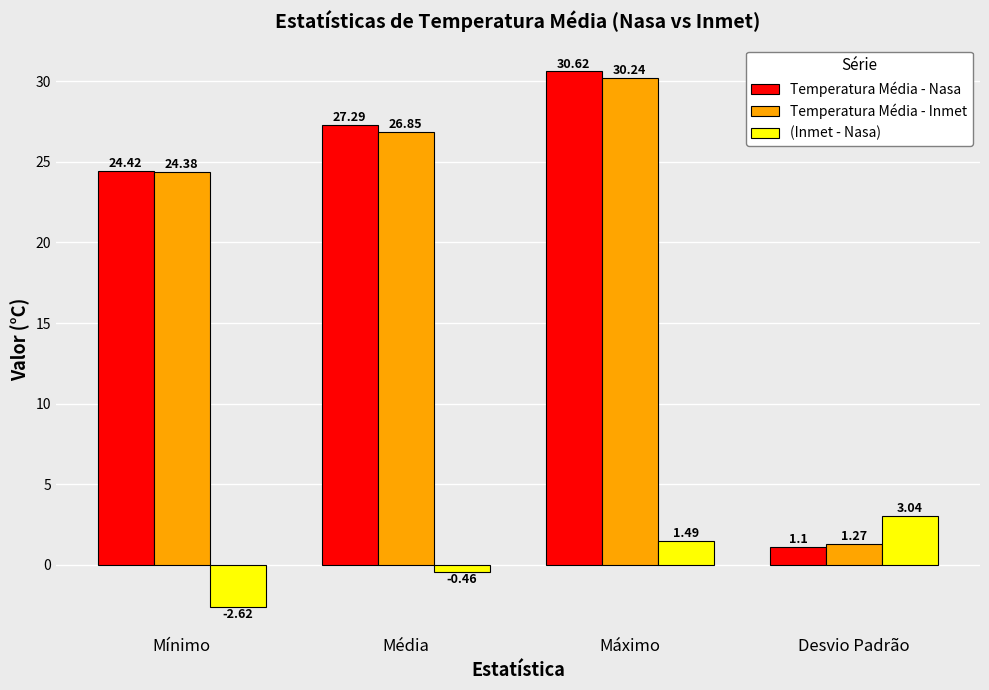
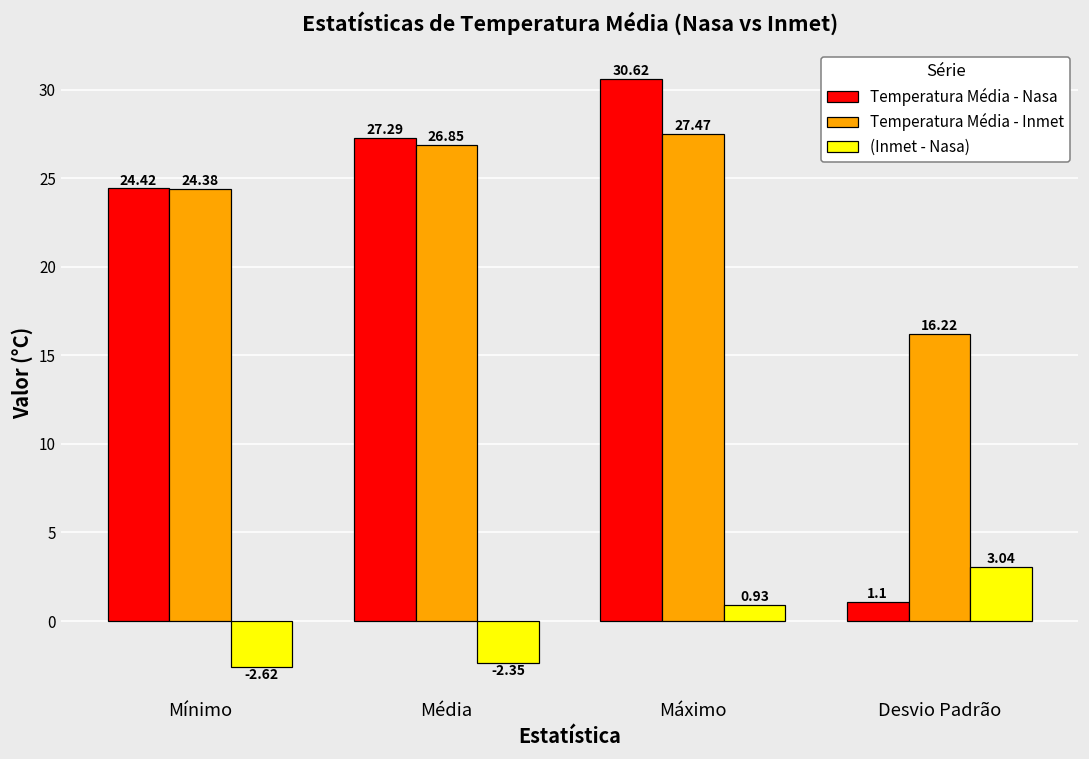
(Inmet - Nasa), Média: -0.46 -> -2.35
Temperatura Média - Inmet, Máximo: 30.24 -> 27.47
(Inmet - Nasa), Máximo: 1.49 -> 0.93
Temperatura Média - Inmet, Desvio Padrão: 1.27 -> 16.22
